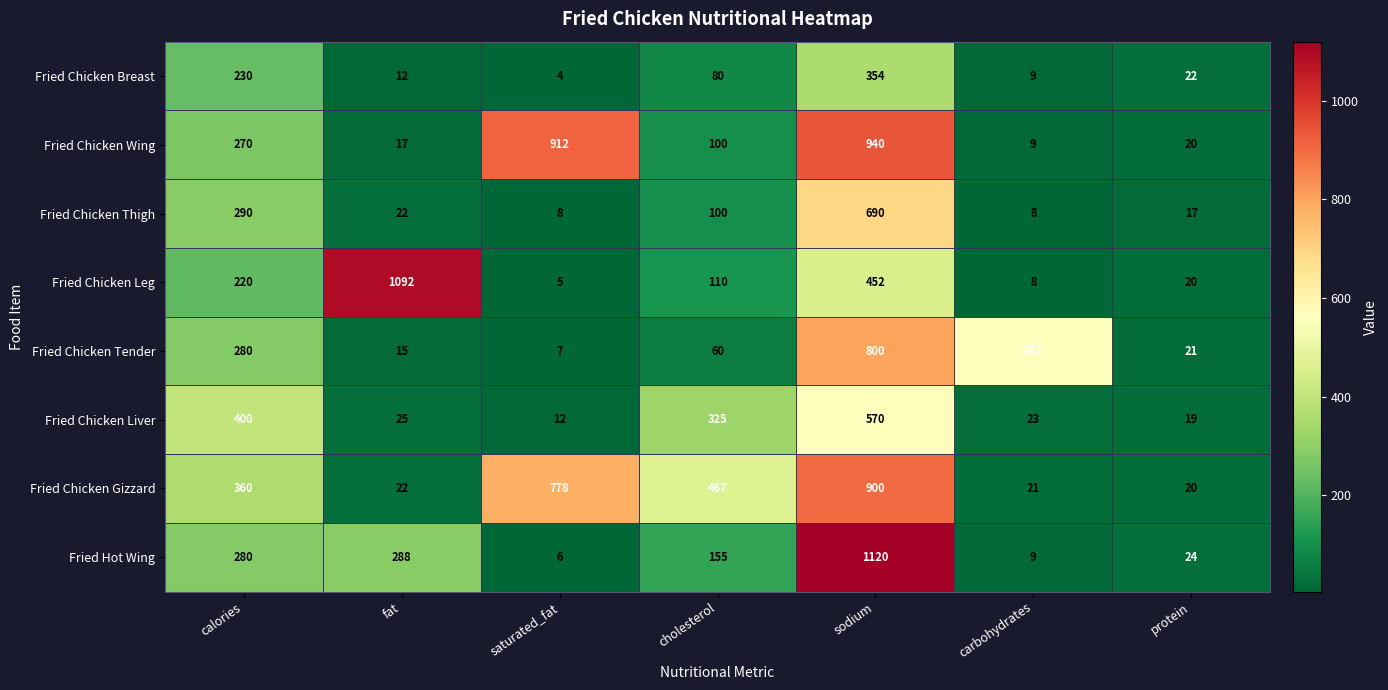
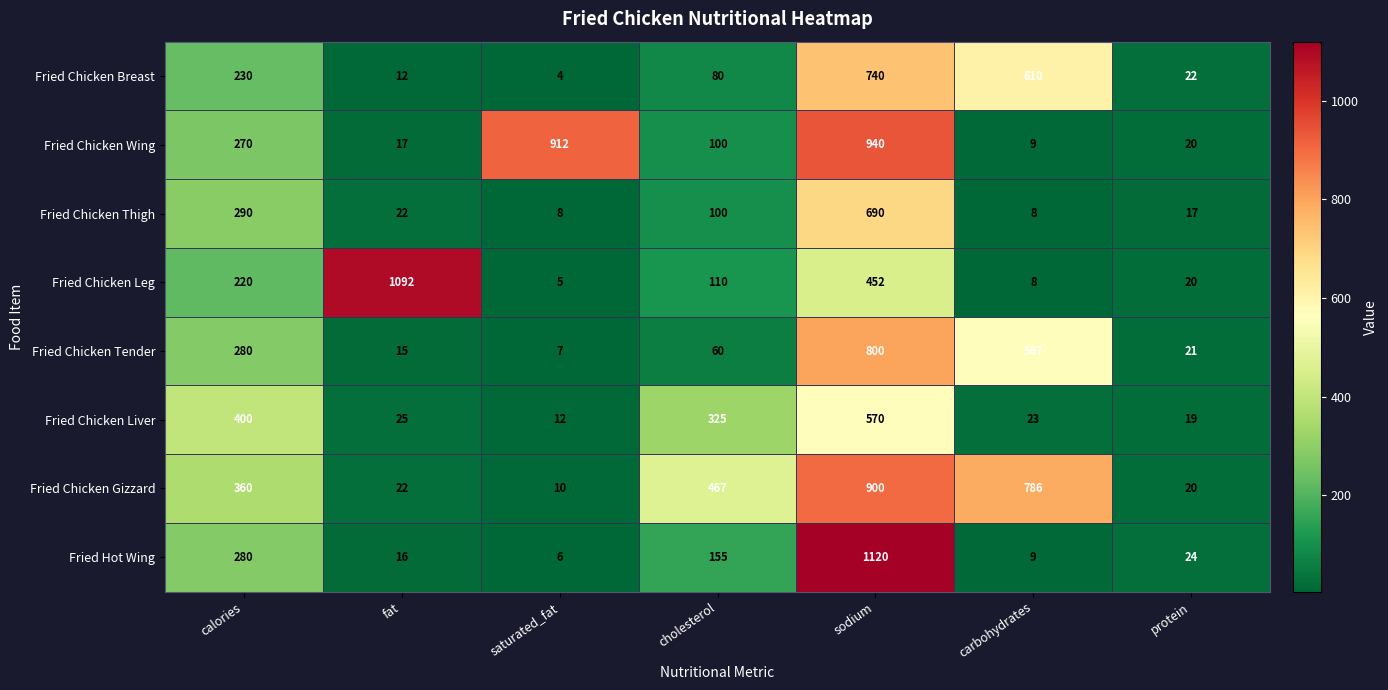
Fried Chicken Breast, sodium: 354 -> 740
Fried Chicken Breast, carbohydrates: 9 -> 610
Fried Chicken Gizzard, saturated_fat: 778 -> 10
Fried Chicken Gizzard, carbohydrates: 21 -> 786
Fried Hot Wing, fat: 288 -> 16
